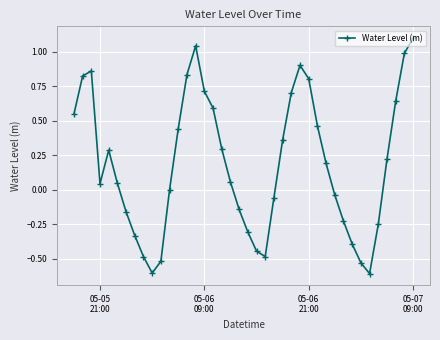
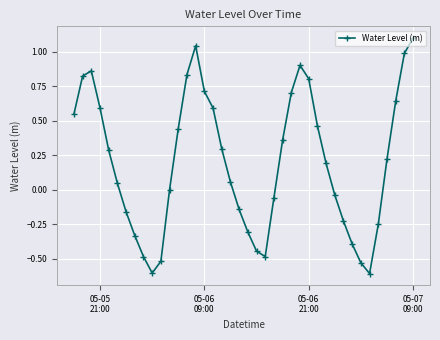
05-05 21:00: 0.04 -> 0.59
